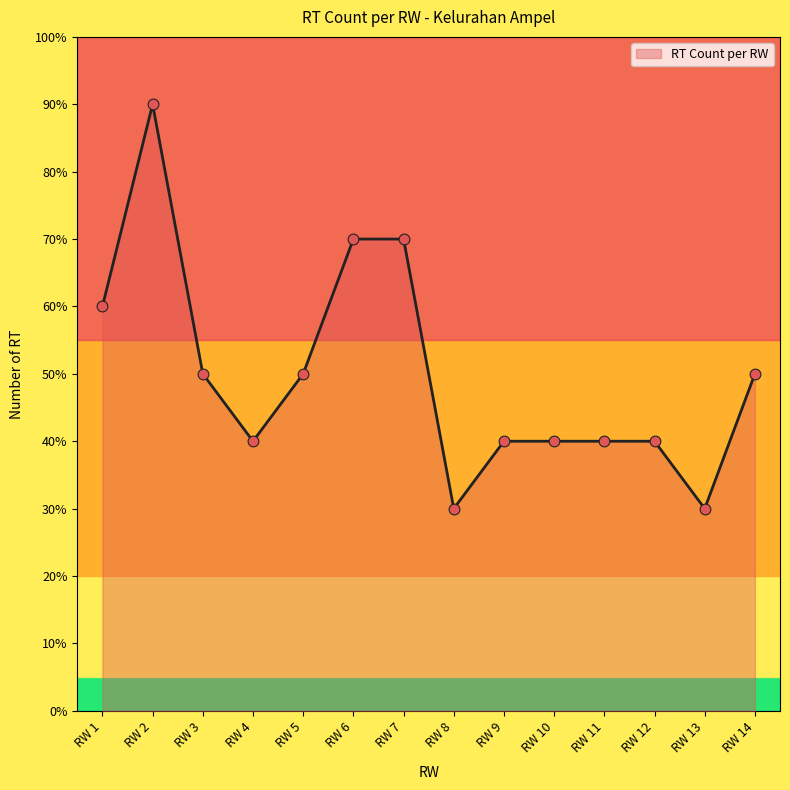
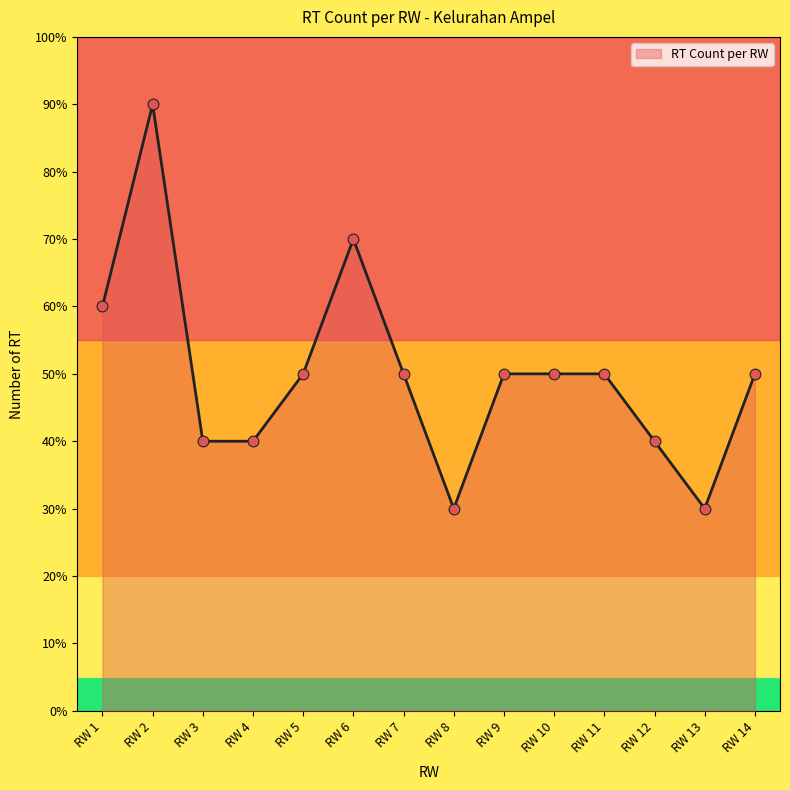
RW 3: 50% -> 40%
RW 7: 70% -> 50%
RW 9: 40% -> 50%
RW 10: 40% -> 50%
RW 11: 40% -> 50%
